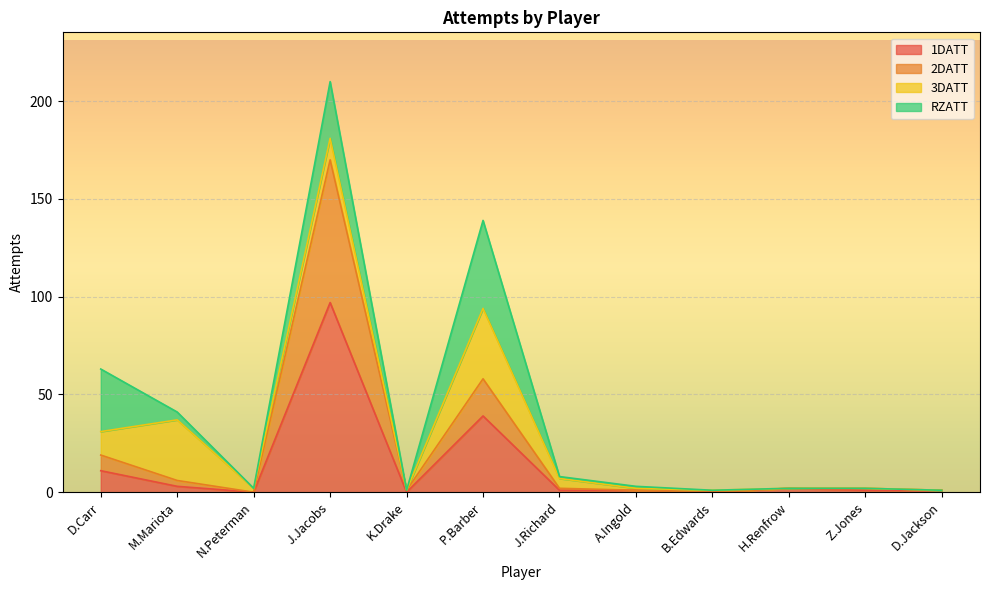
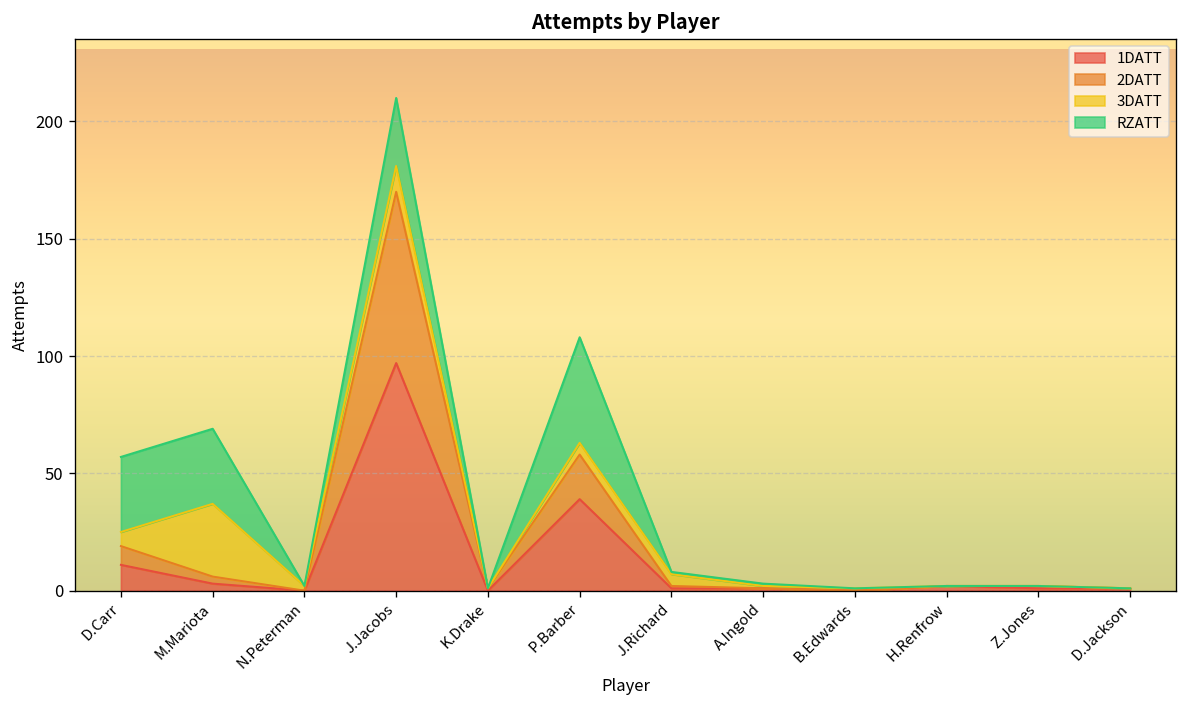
3DATT, D.Carr: 12 -> 6
RZATT, M.Mariota: 4 -> 32
3DATT, P.Barber: 36 -> 5
